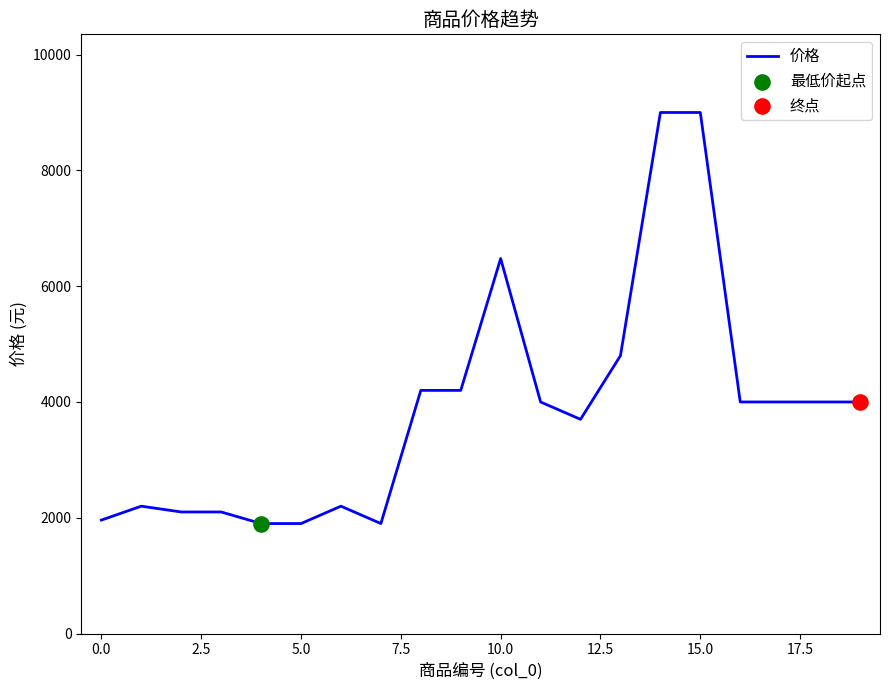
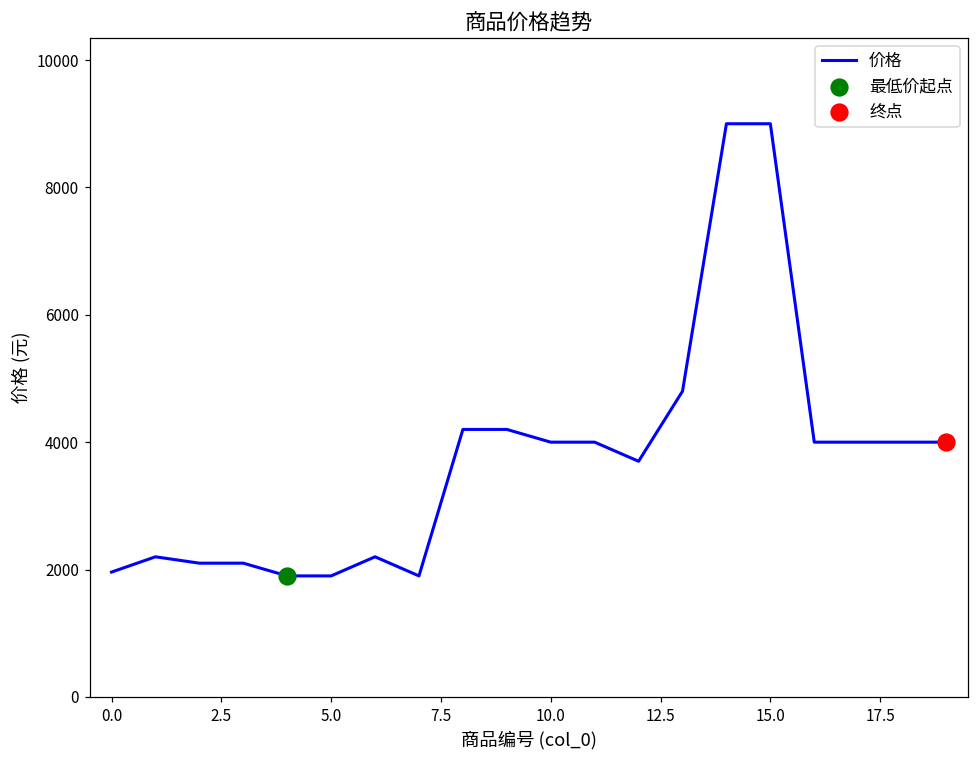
价格, 10.0: 6500 -> 4000
